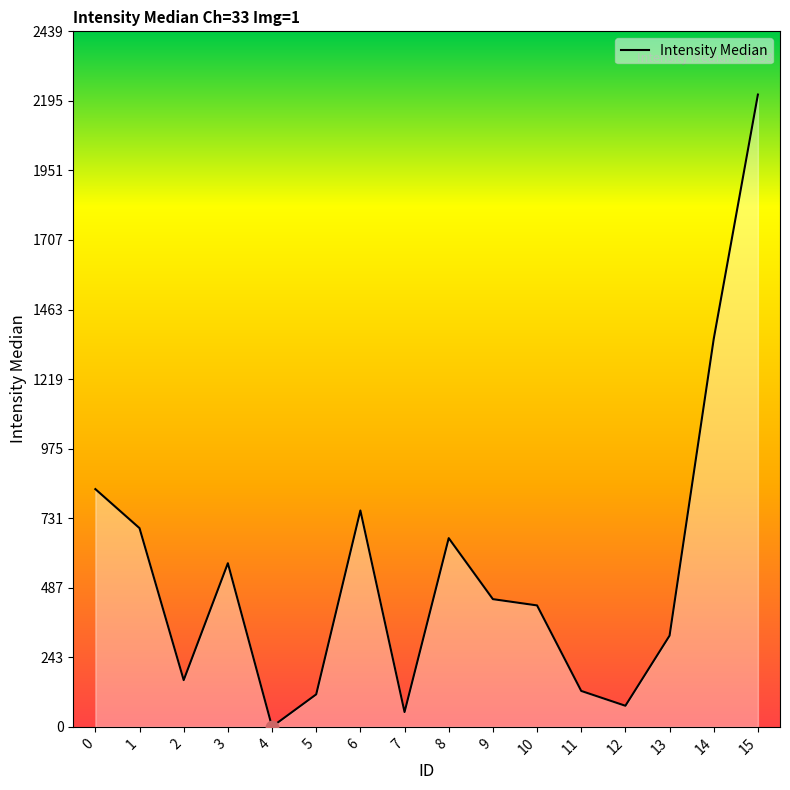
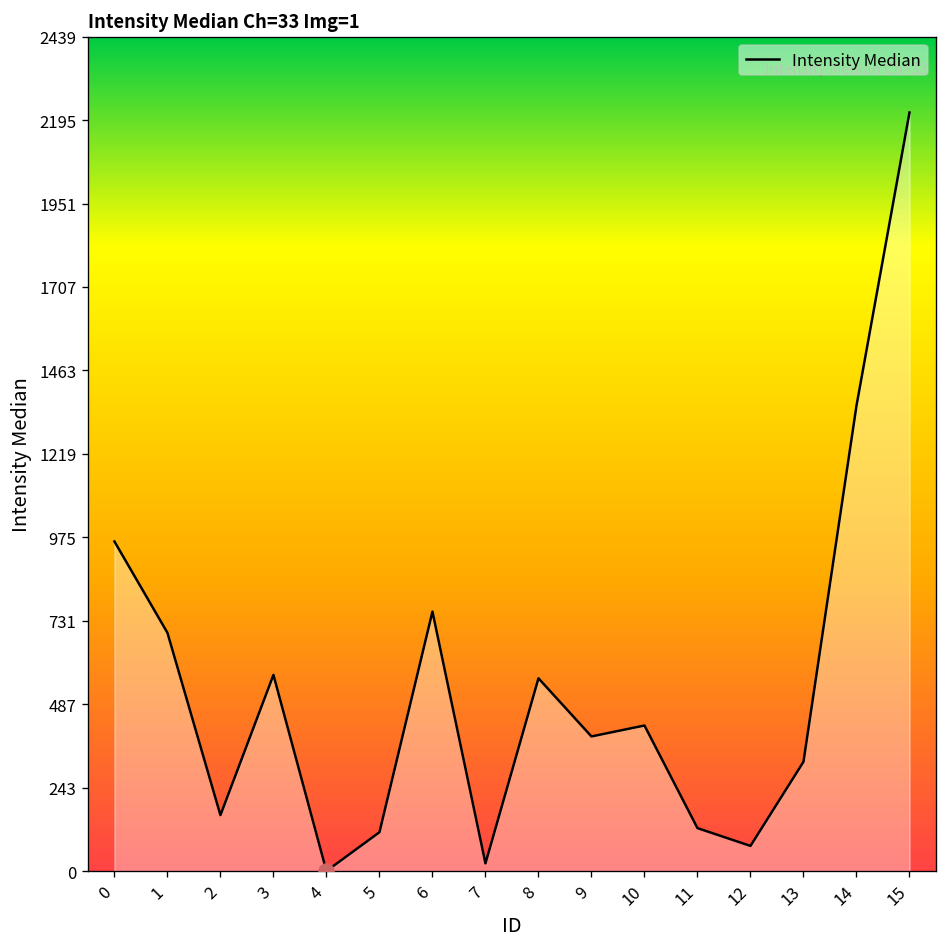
Intensity Median, 0: 830 -> 960
Intensity Median, 7: 50 -> 20
Intensity Median, 8: 660 -> 560
Intensity Median, 9: 450 -> 390
